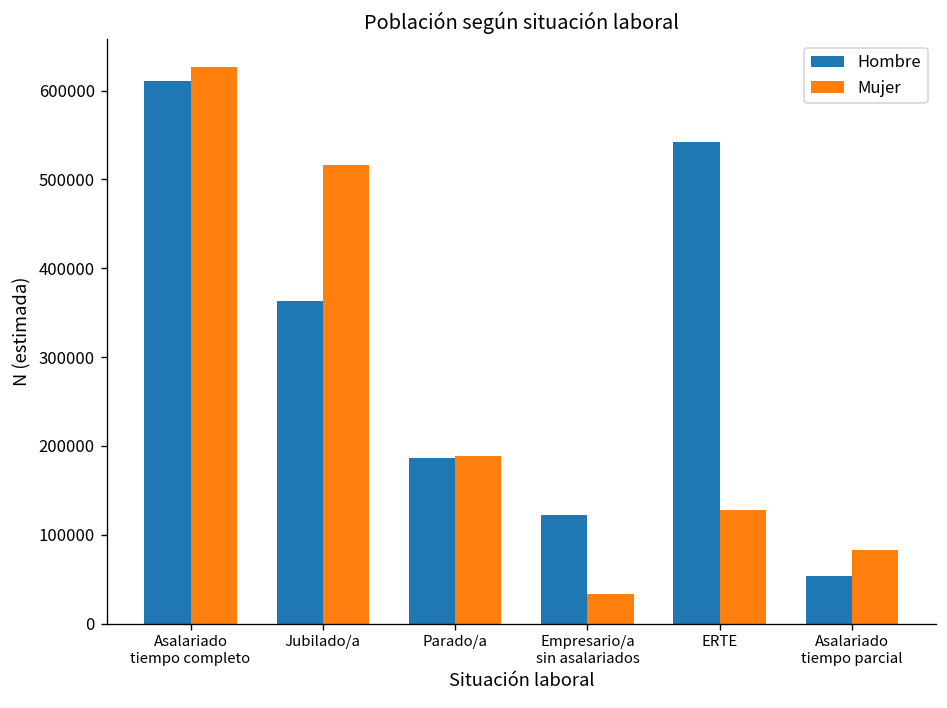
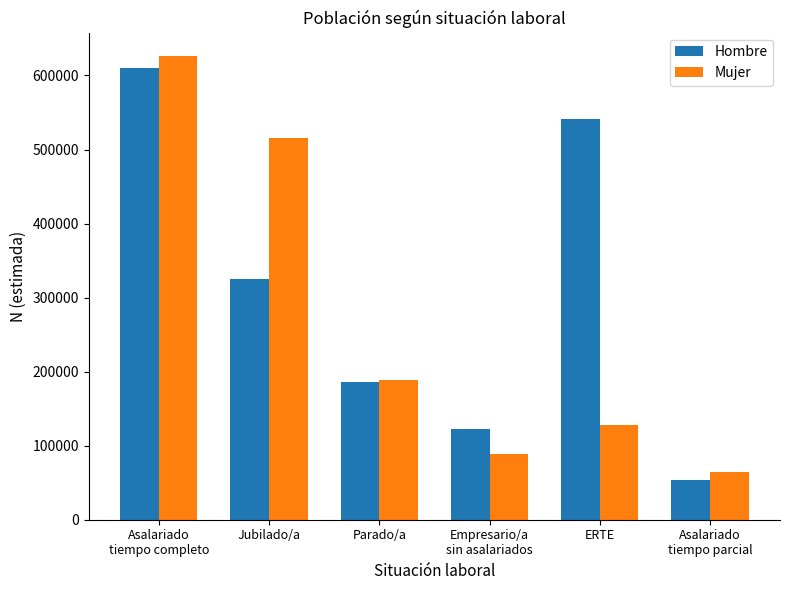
Hombre, Jubilado/a: 360000 -> 320000
Mujer, Empresario/a sin asalariados: 30000 -> 90000
Mujer, Asalariado tiempo parcial: 80000 -> 60000
